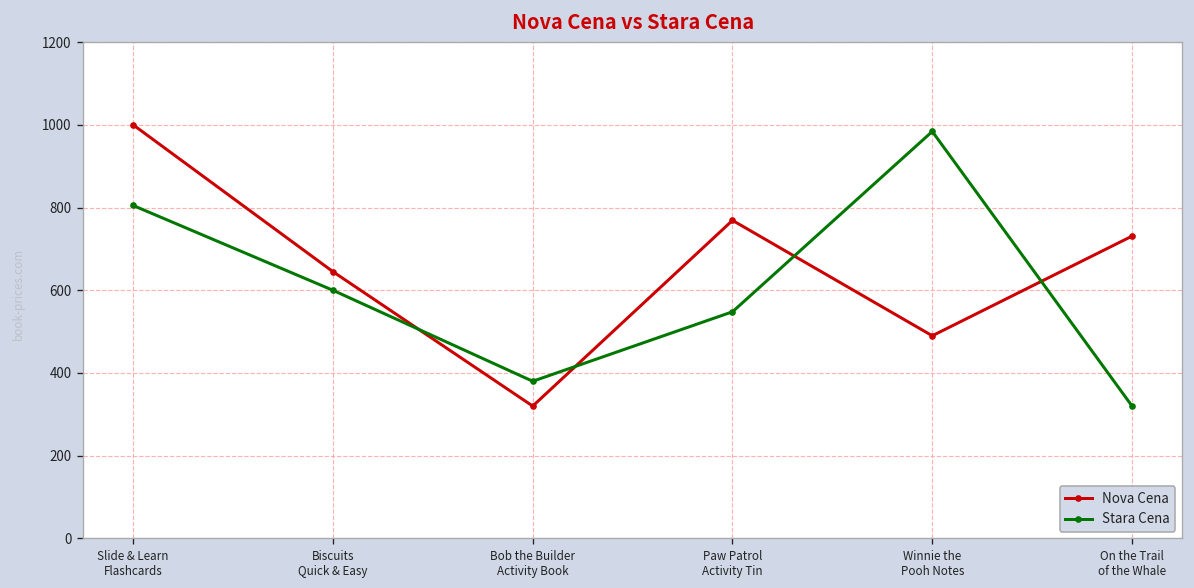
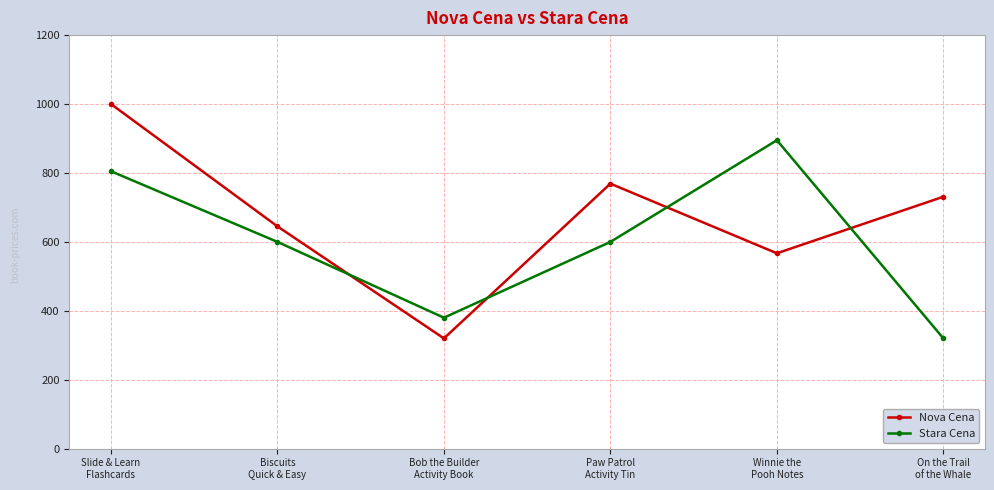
Stara Cena, Paw Patrol Activity Tin: 550 -> 600
Nova Cena, Winnie the Pooh Notes: 490 -> 570
Stara Cena, Winnie the Pooh Notes: 980 -> 900
